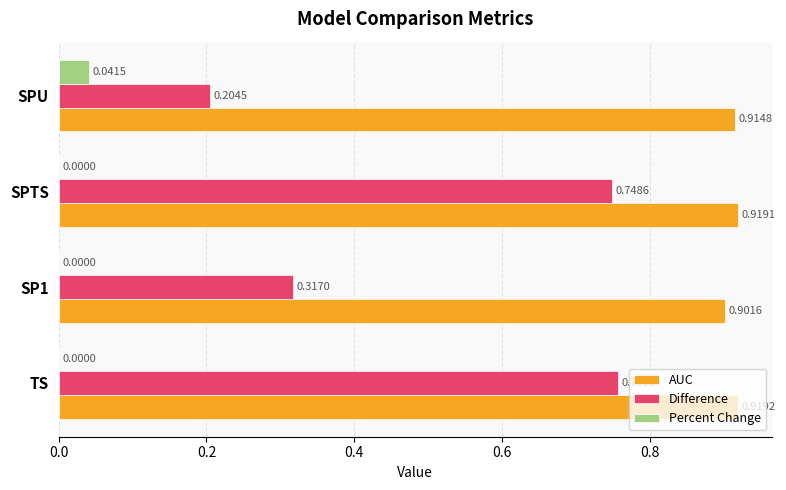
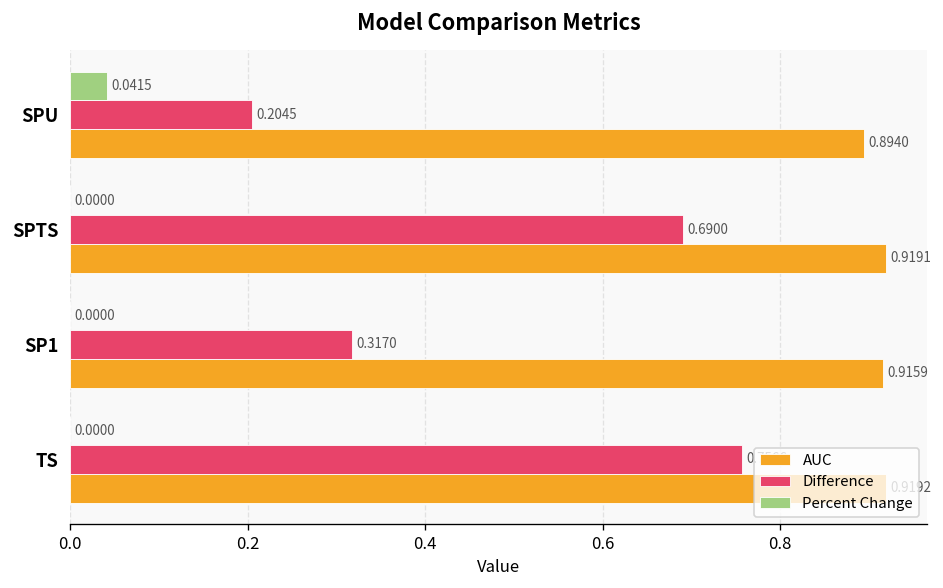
AUC, SPU: 0.9148 -> 0.8940
Difference, SPTS: 0.7486 -> 0.6900
AUC, SP1: 0.9016 -> 0.9159
